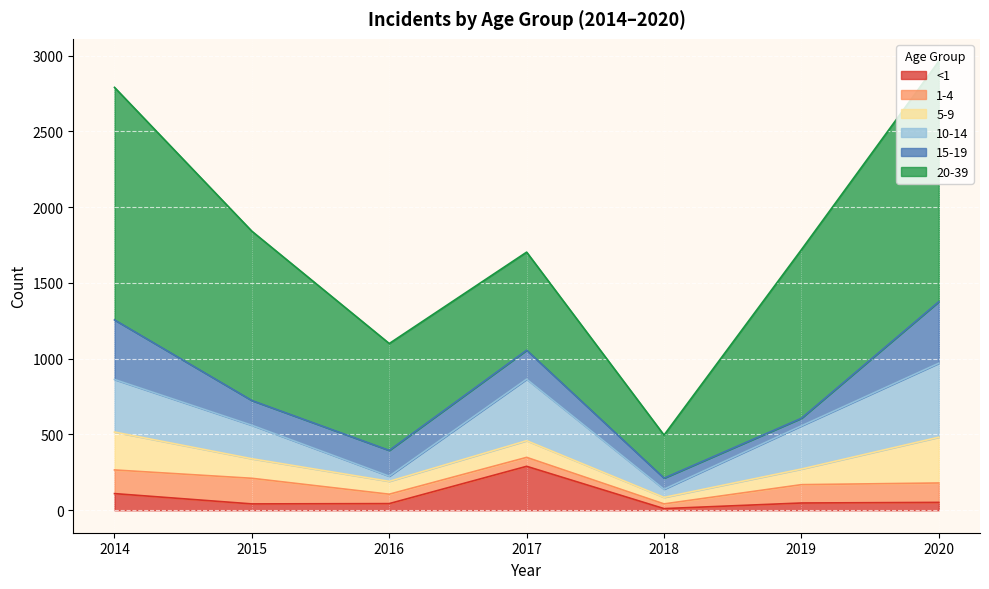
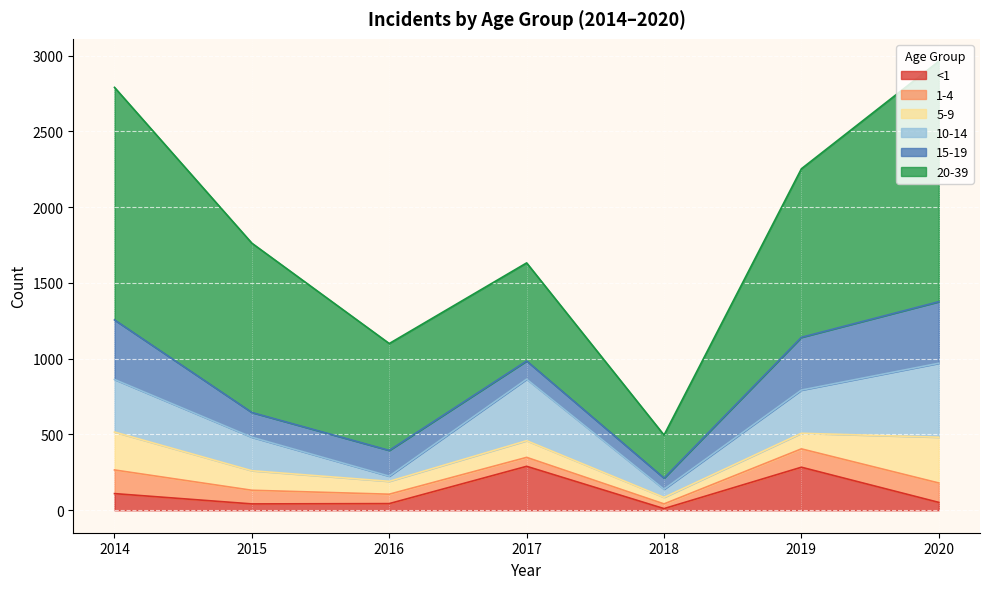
1-4, 2015: 170 -> 90
15-19, 2017: 190 -> 120
<1, 2019: 50 -> 280
15-19, 2019: 50 -> 350
